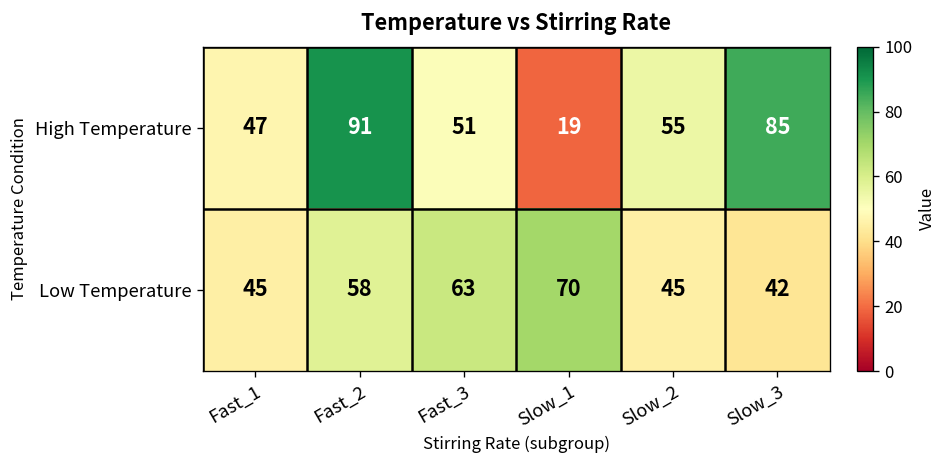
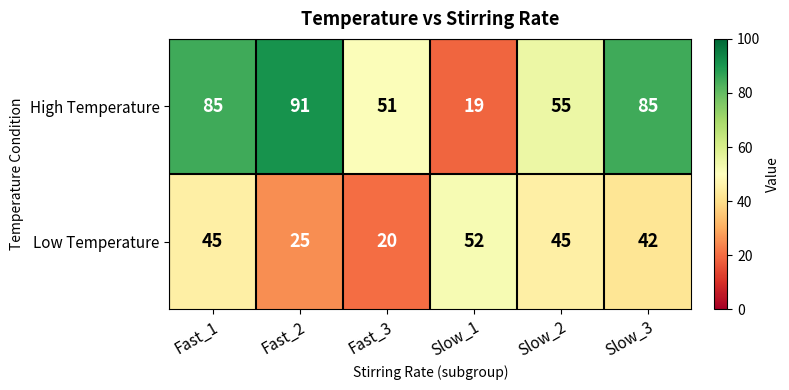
High Temperature, Fast_1: 47 -> 85
Low Temperature, Fast_2: 58 -> 25
Low Temperature, Fast_3: 63 -> 20
Low Temperature, Slow_1: 70 -> 52
